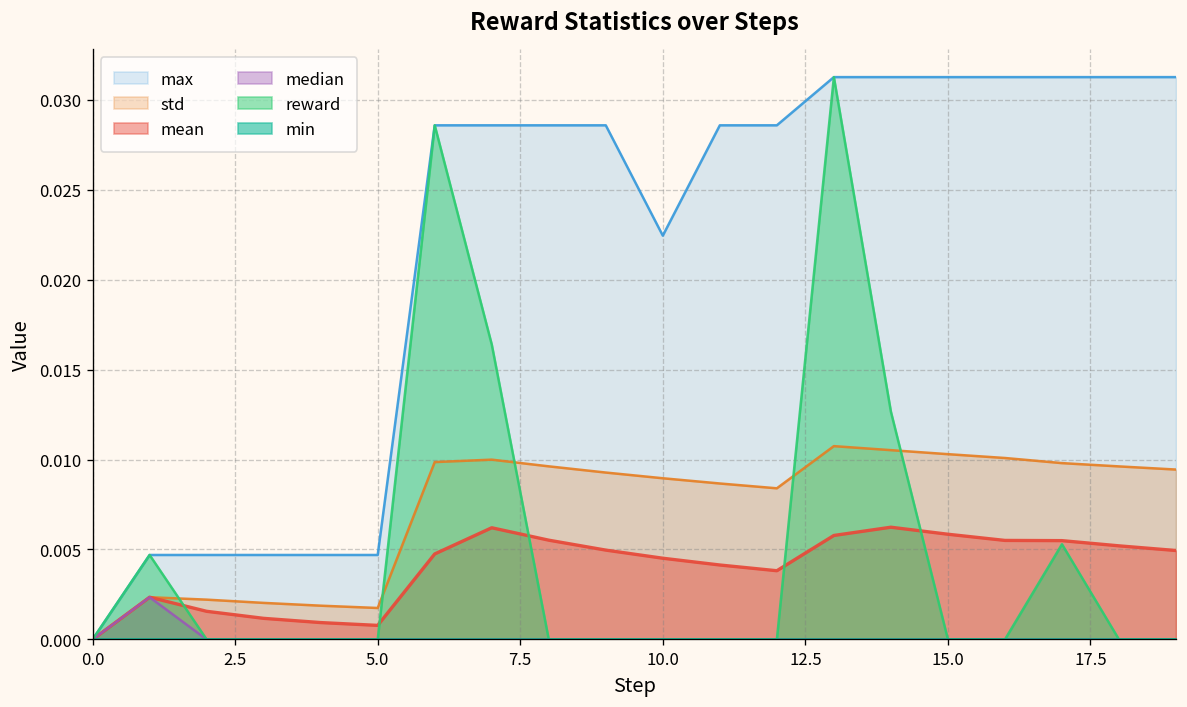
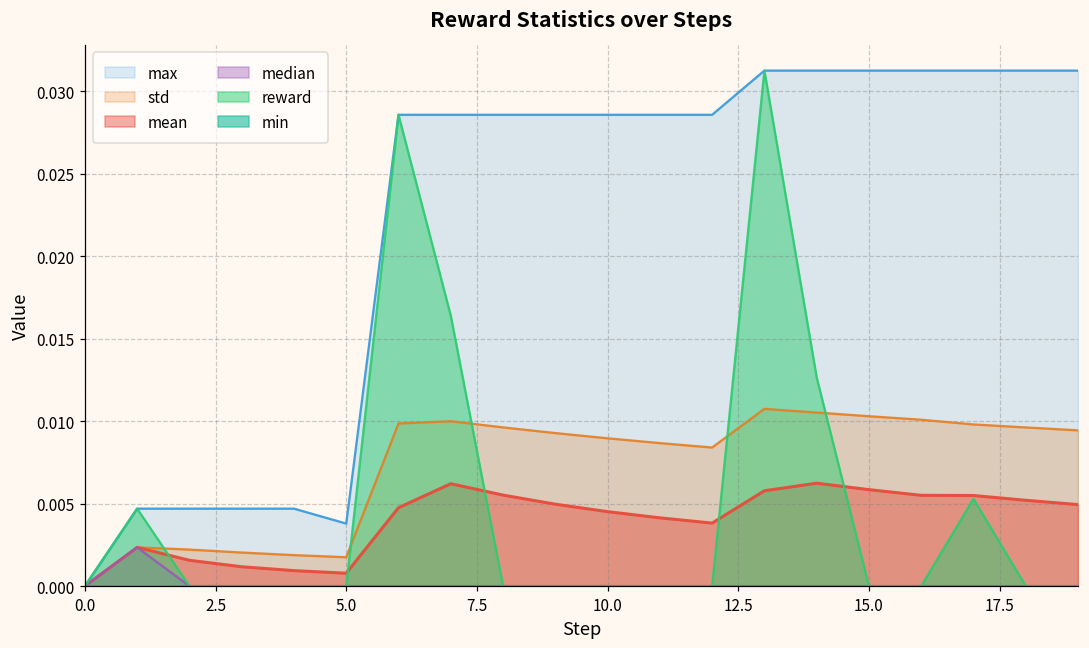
max, 5.0: 0.0047 -> 0.0038
max, 10.0: 0.0224 -> 0.0286
